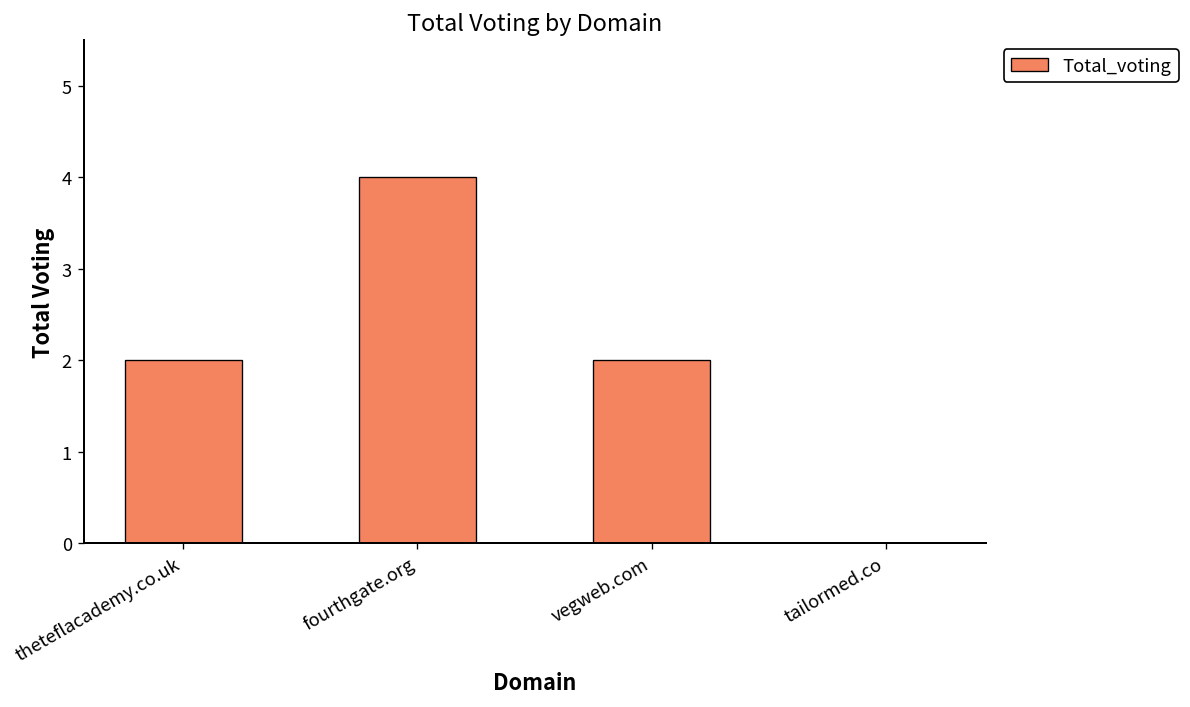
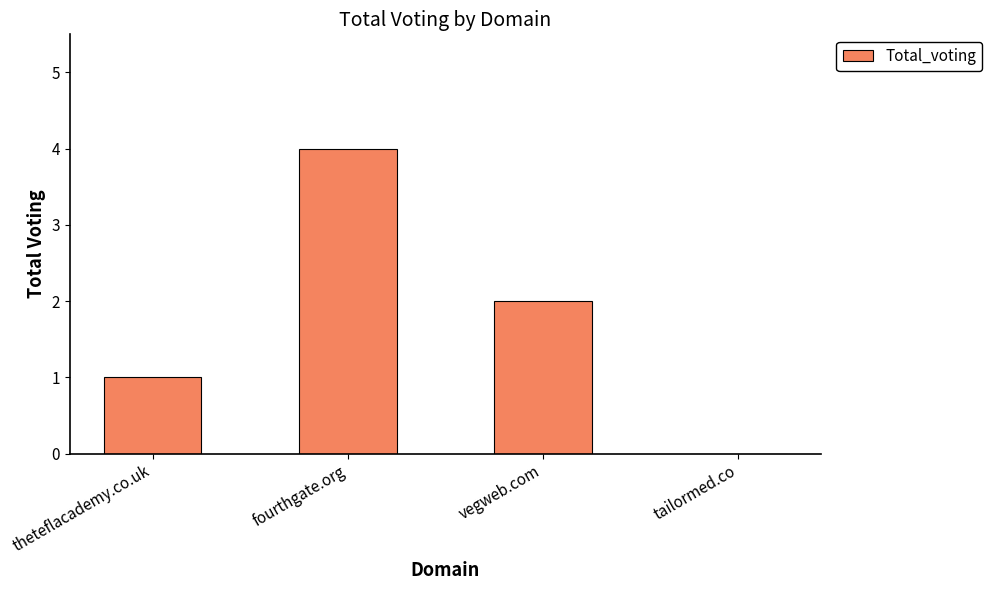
theteflacademy.co.uk: 2 -> 1
